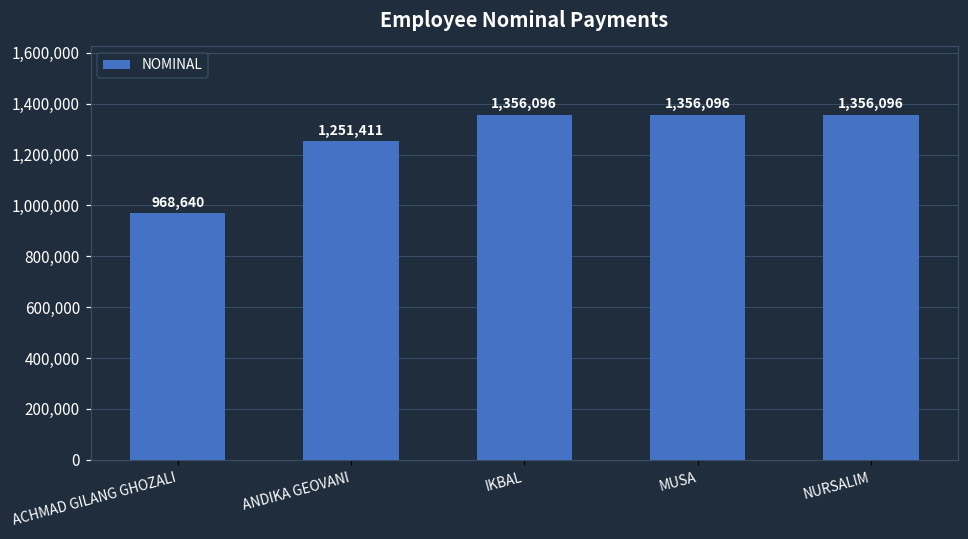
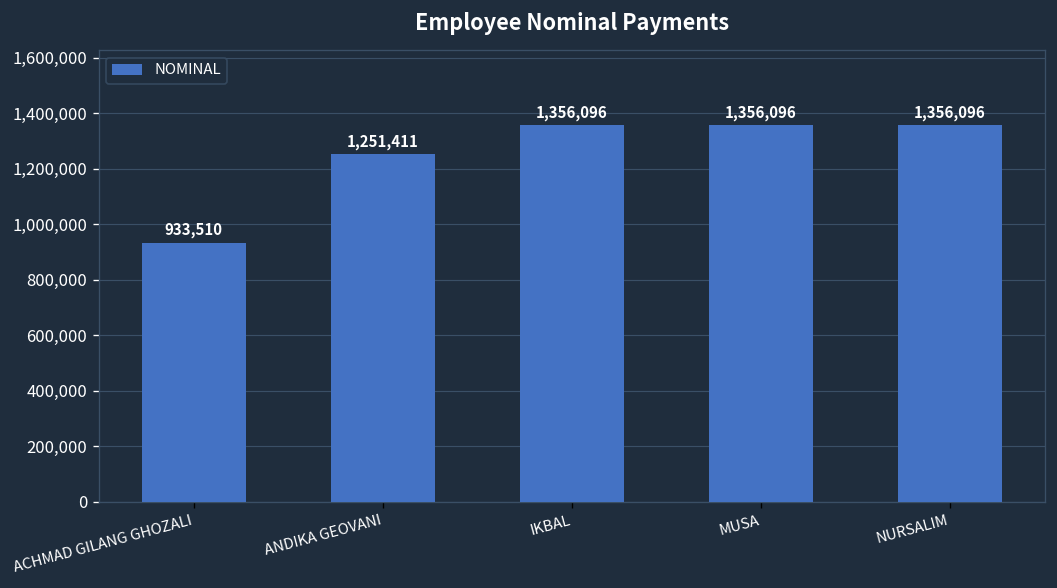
ACHMAD GILANG GHOZALI: 968,640 -> 933,510
